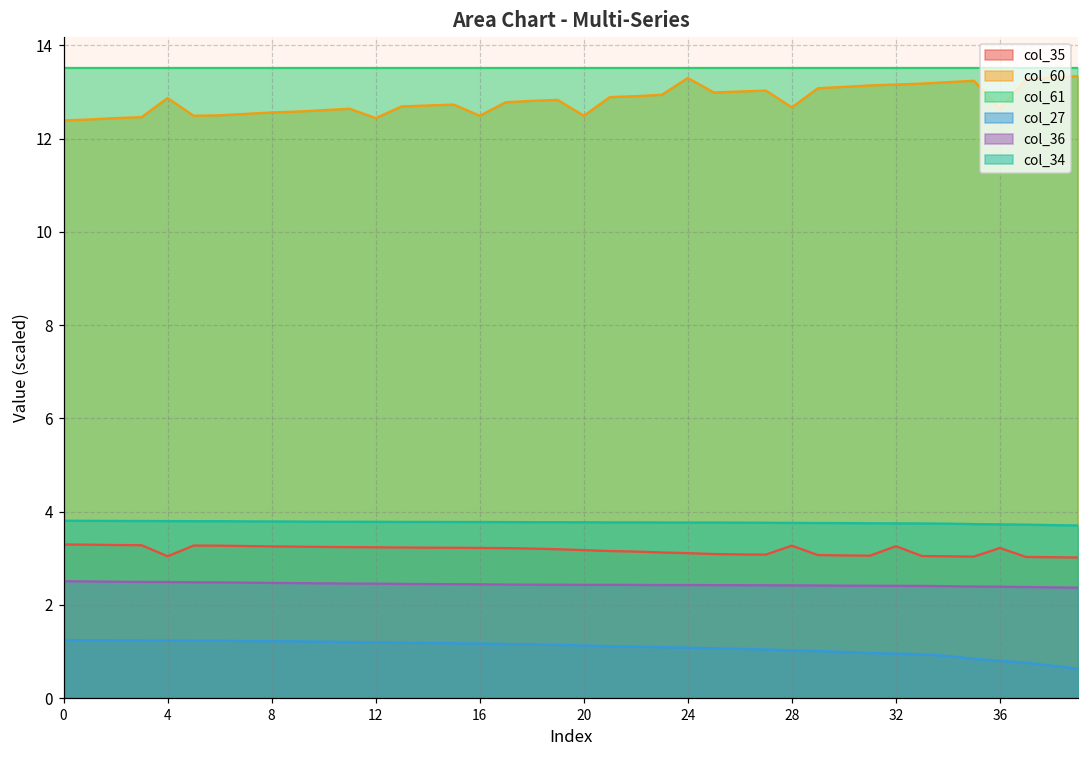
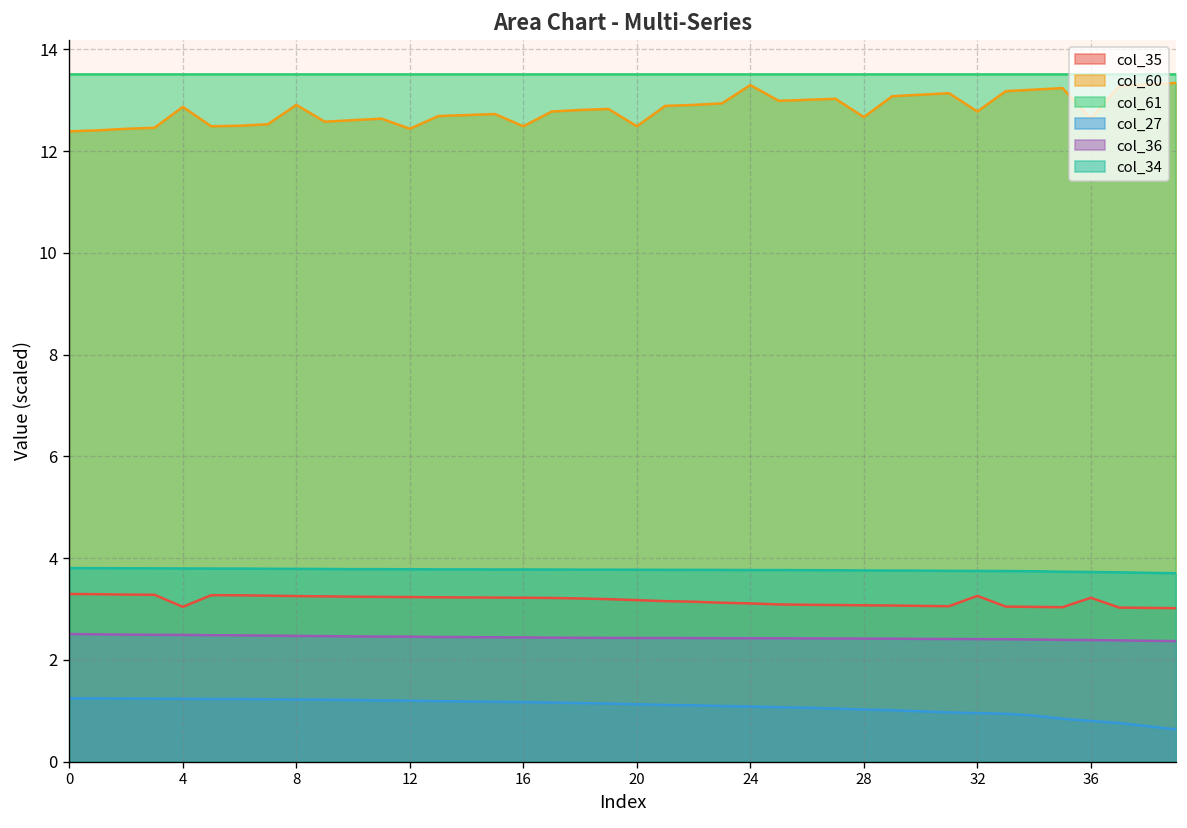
col_60, 8: 12.6 -> 12.9
col_35, 28: 3.3 -> 3.1
col_60, 32: 13.2 -> 12.8
